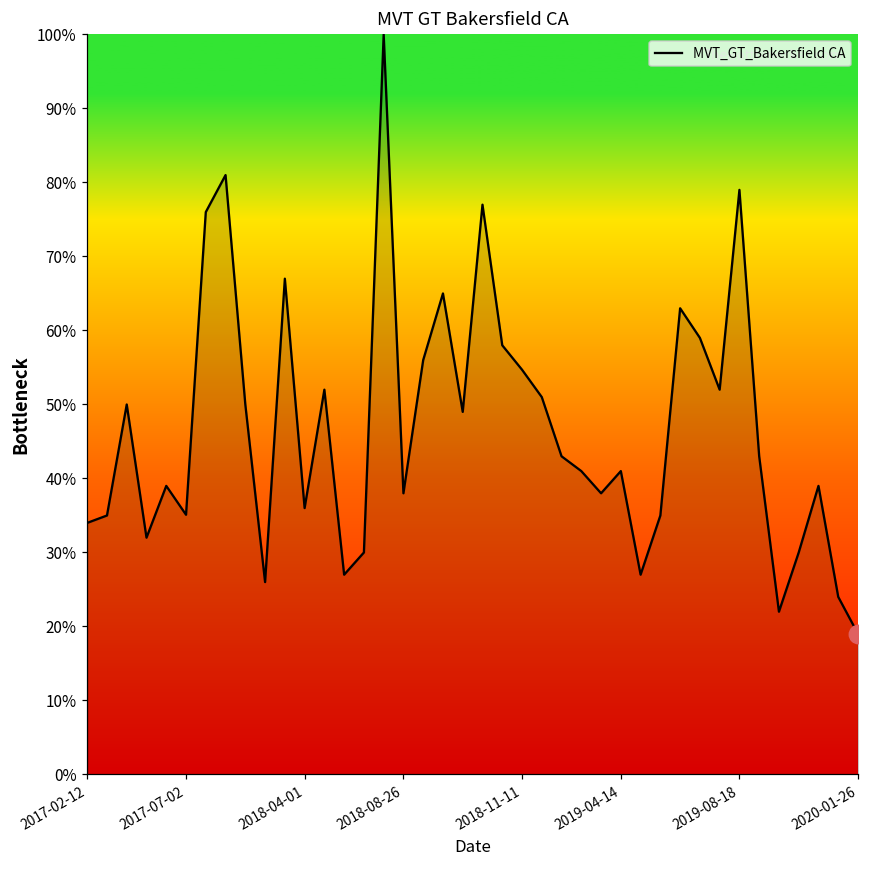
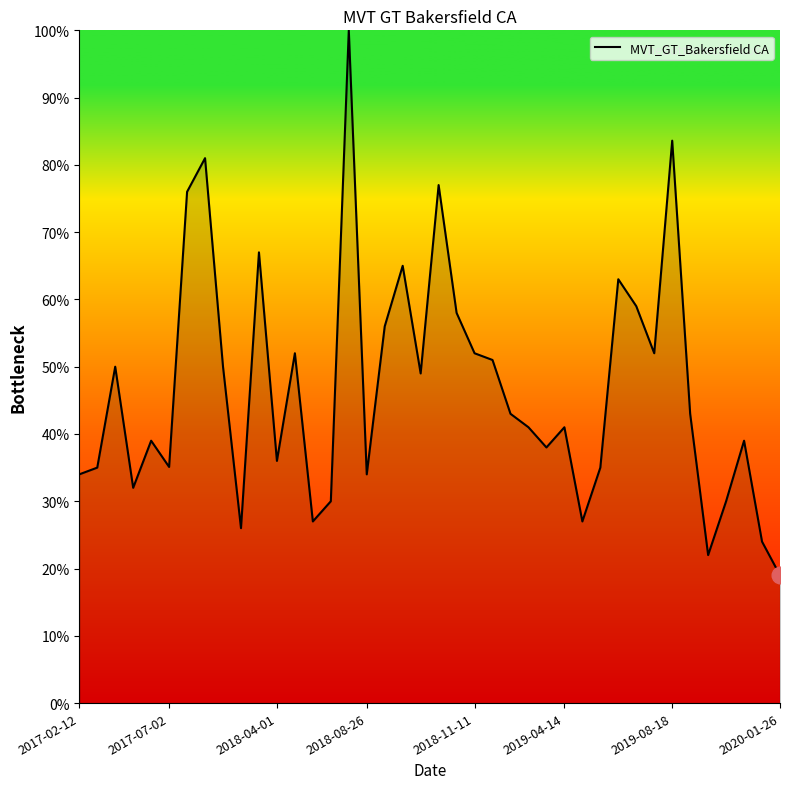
MVT_GT_Bakersfield CA, 2018-08-26: 38% -> 34%
MVT_GT_Bakersfield CA, 2018-11-11: 55% -> 52%
MVT_GT_Bakersfield CA, 2019-08-18: 79% -> 84%
